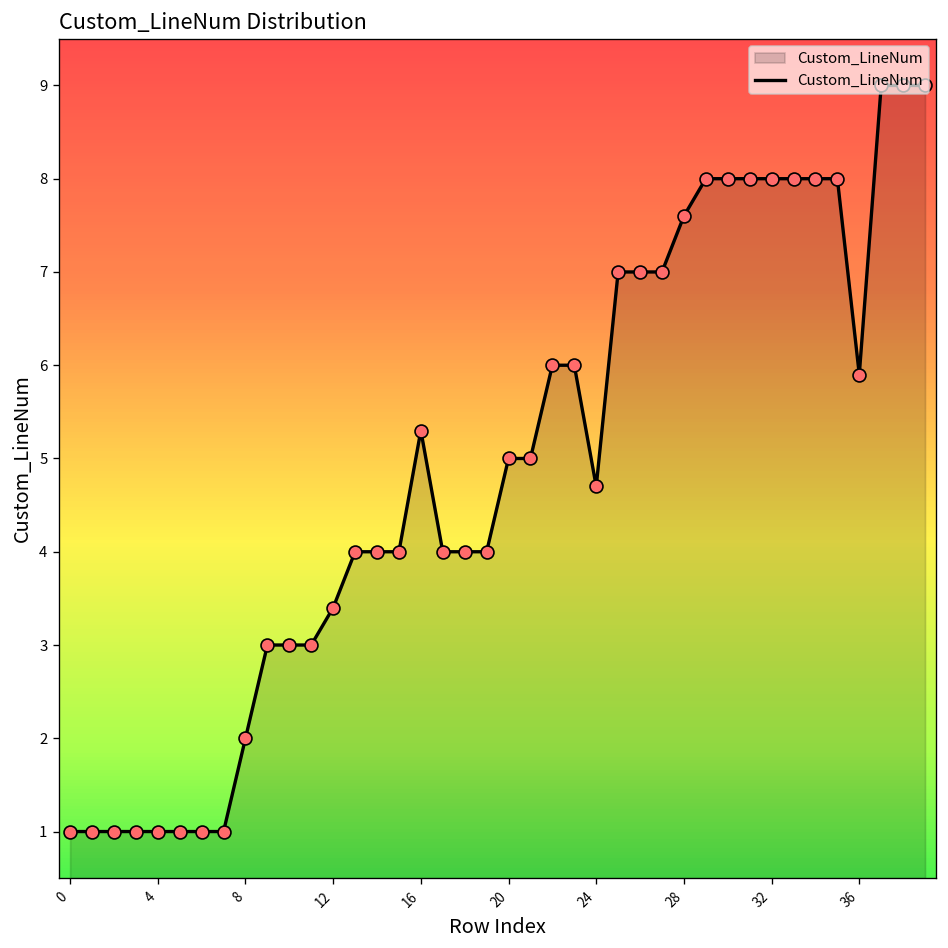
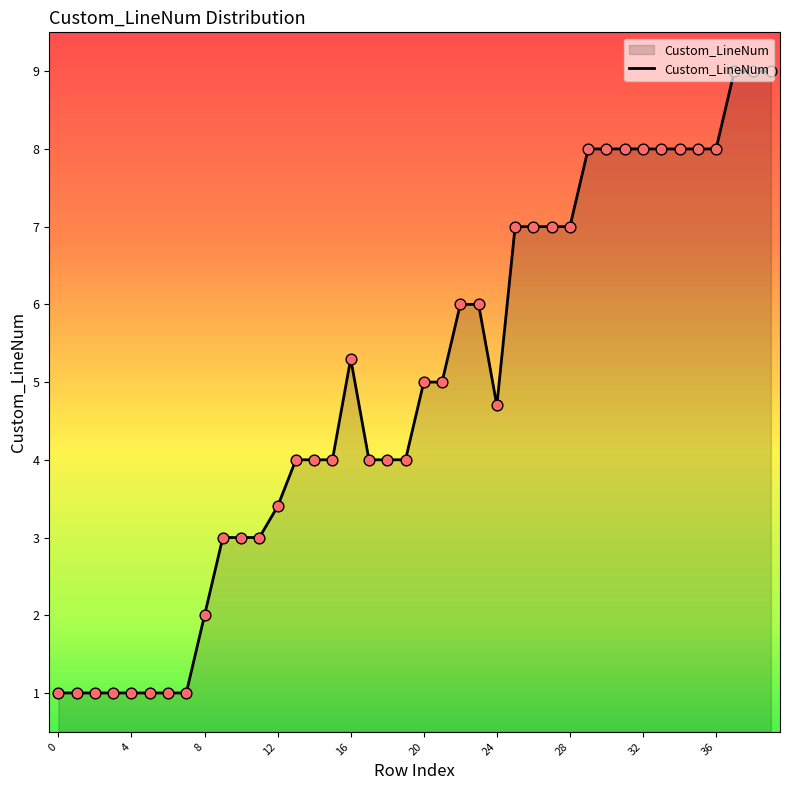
28: 7.6 -> 7.0
36: 5.9 -> 8.0
